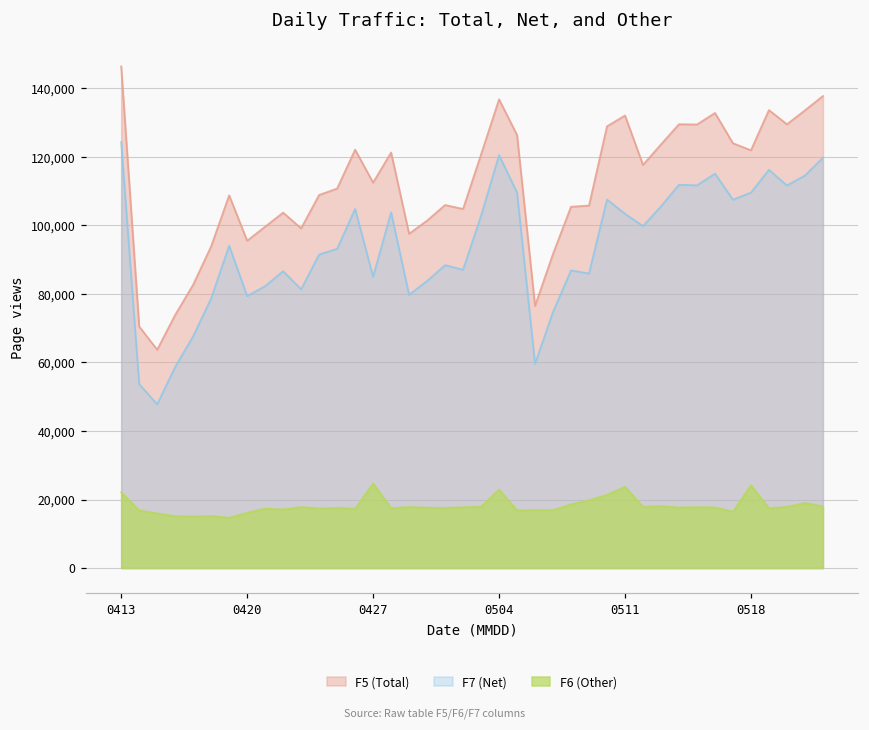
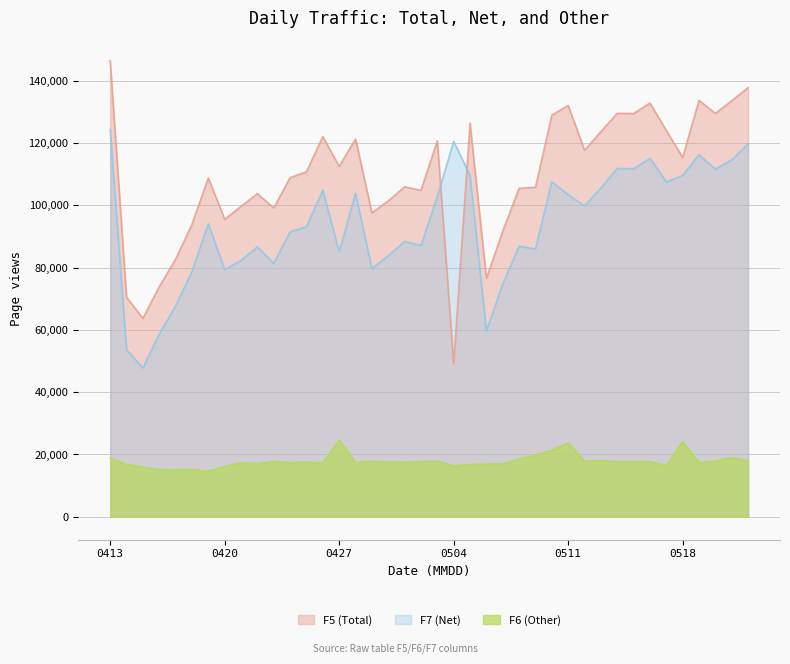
F6 (Other), 0413: 22,000 -> 19,000
F5 (Total), 0504: 137,000 -> 49,000
F6 (Other), 0504: 23,000 -> 16,000
F5 (Total), 0518: 122,000 -> 115,000
